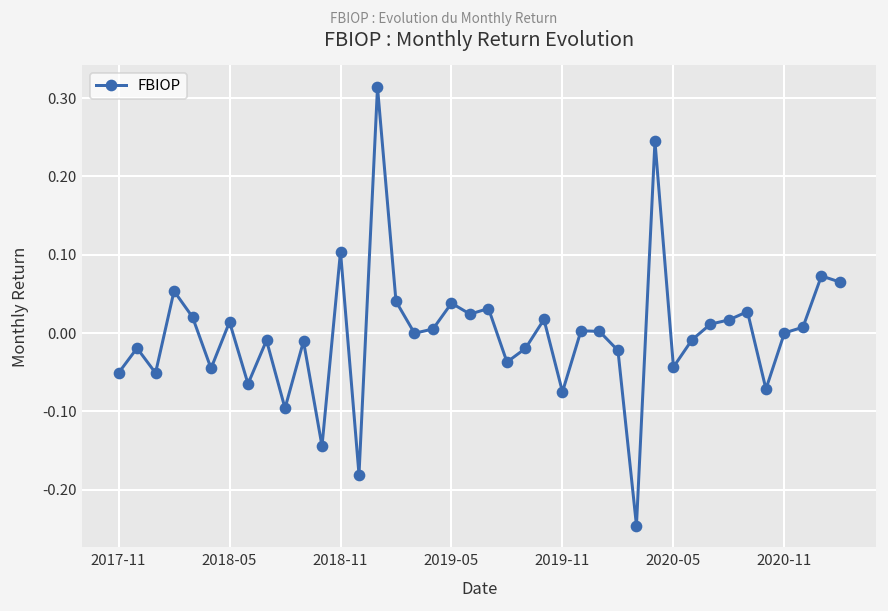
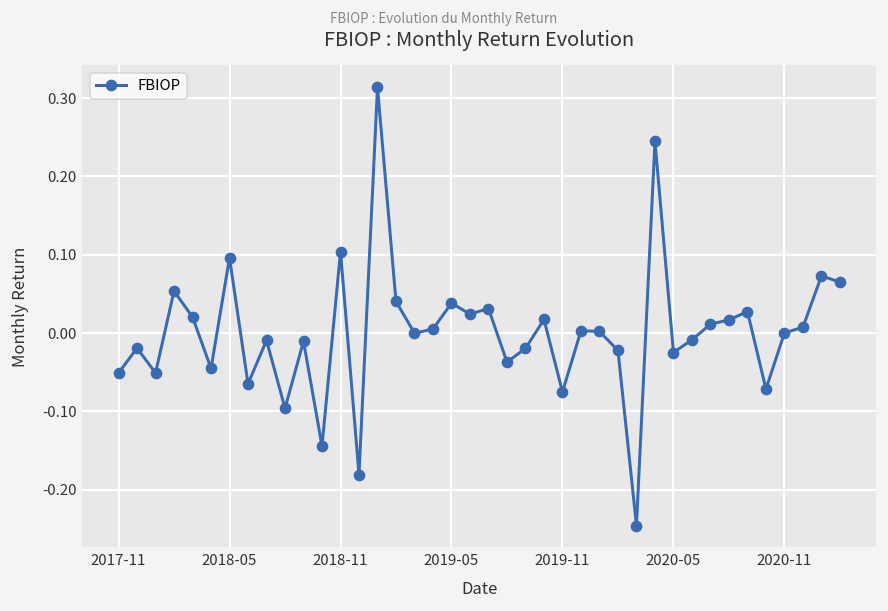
2018-05: 0.01 -> 0.10
2020-05: -0.04 -> -0.02
